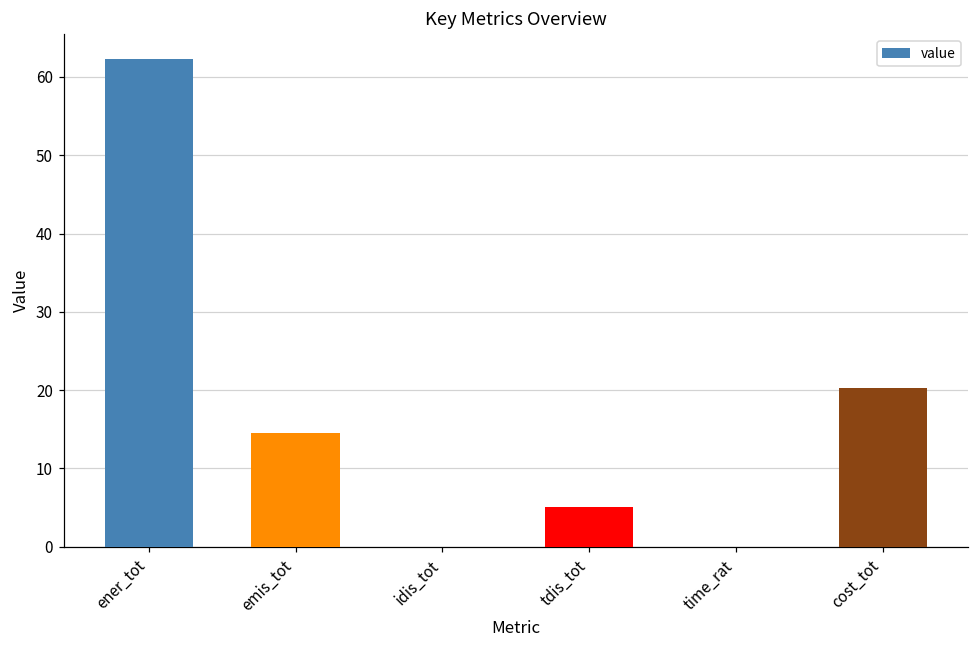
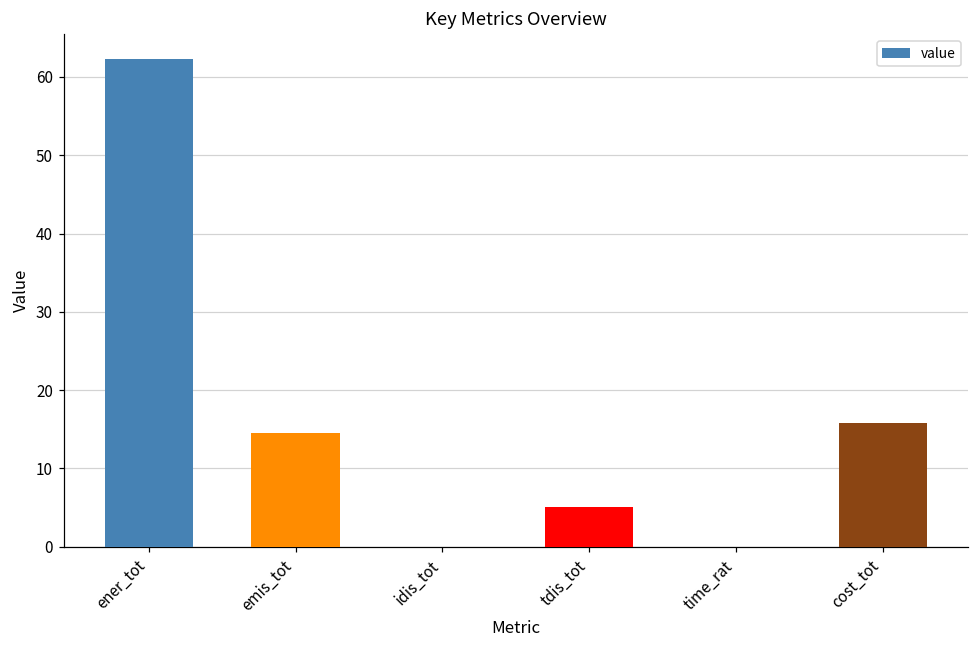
cost_tot: 20 -> 16
